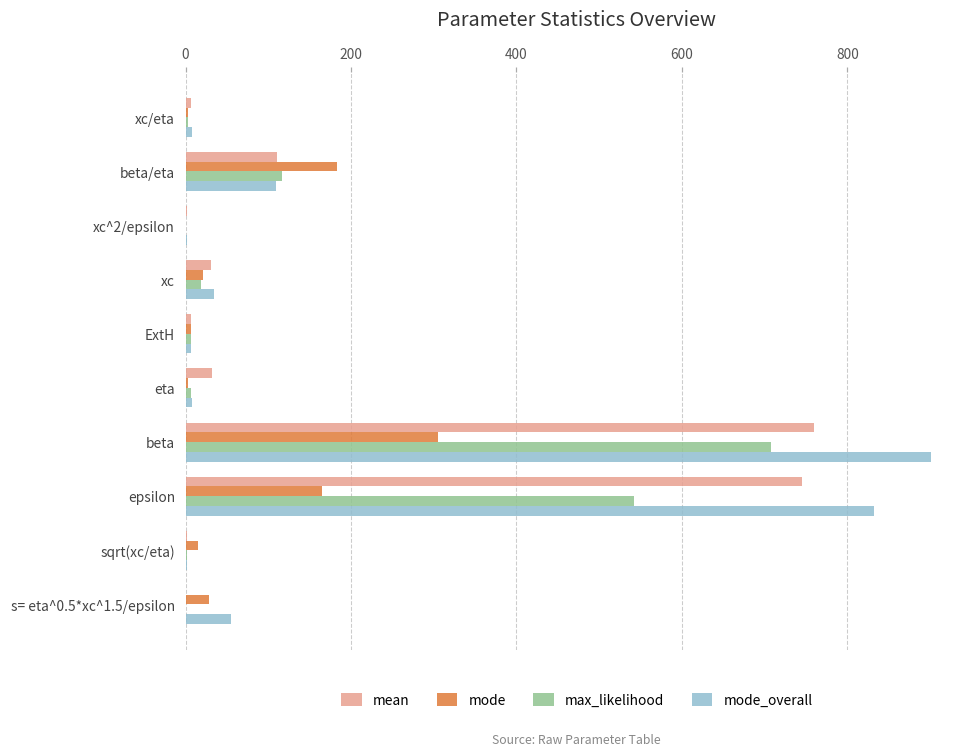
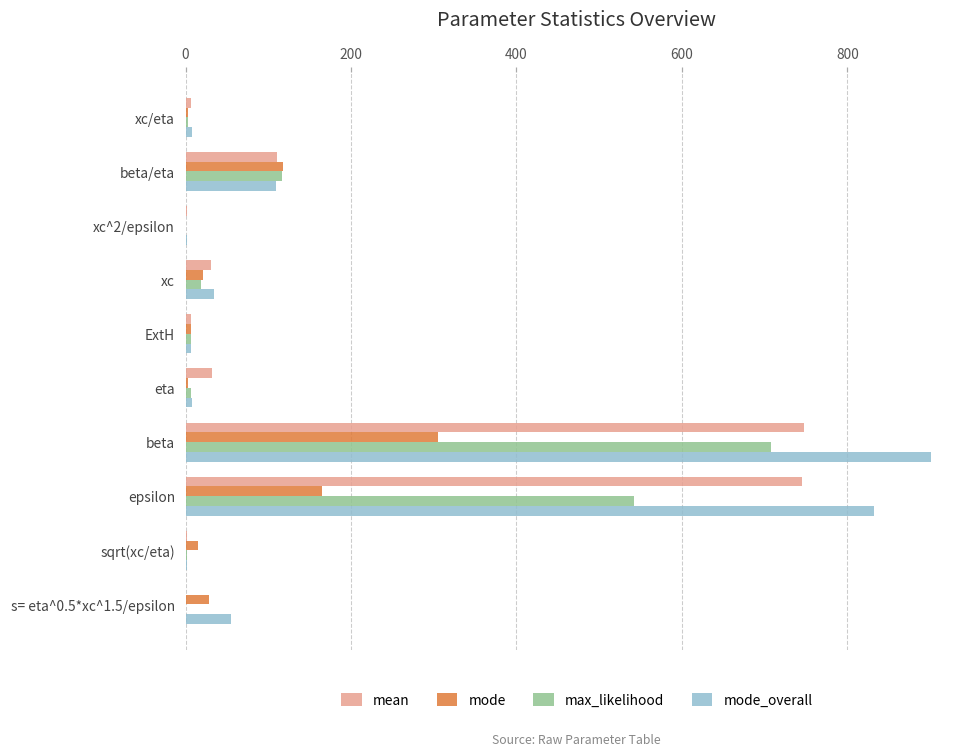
mode, beta/eta: 180 -> 120
mean, beta: 760 -> 750
